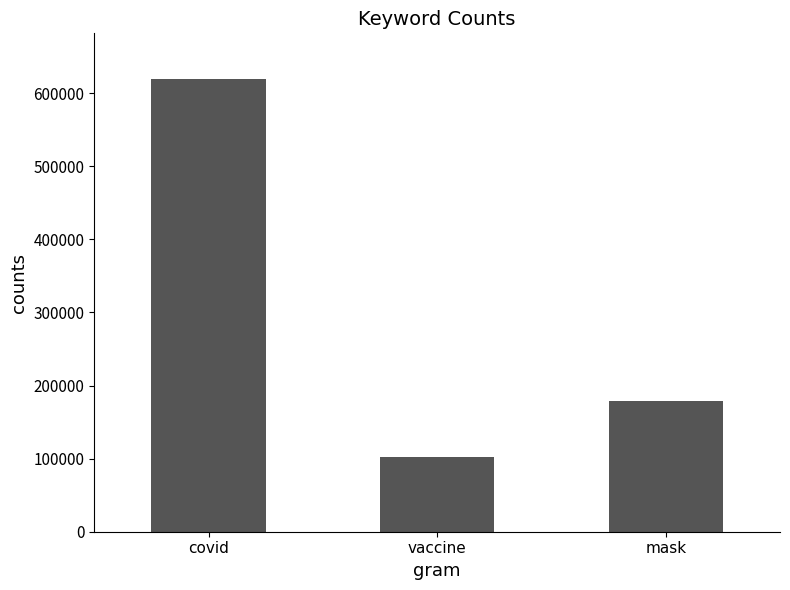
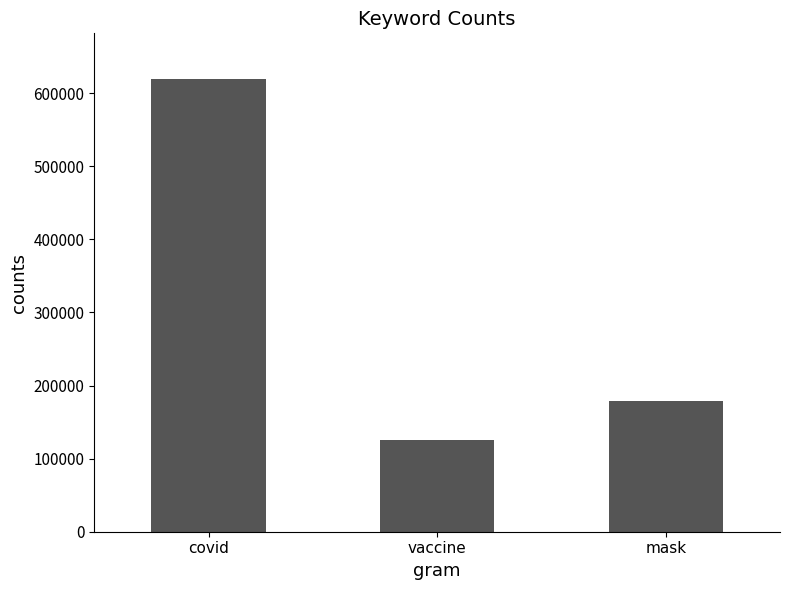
vaccine: 100000 -> 130000
